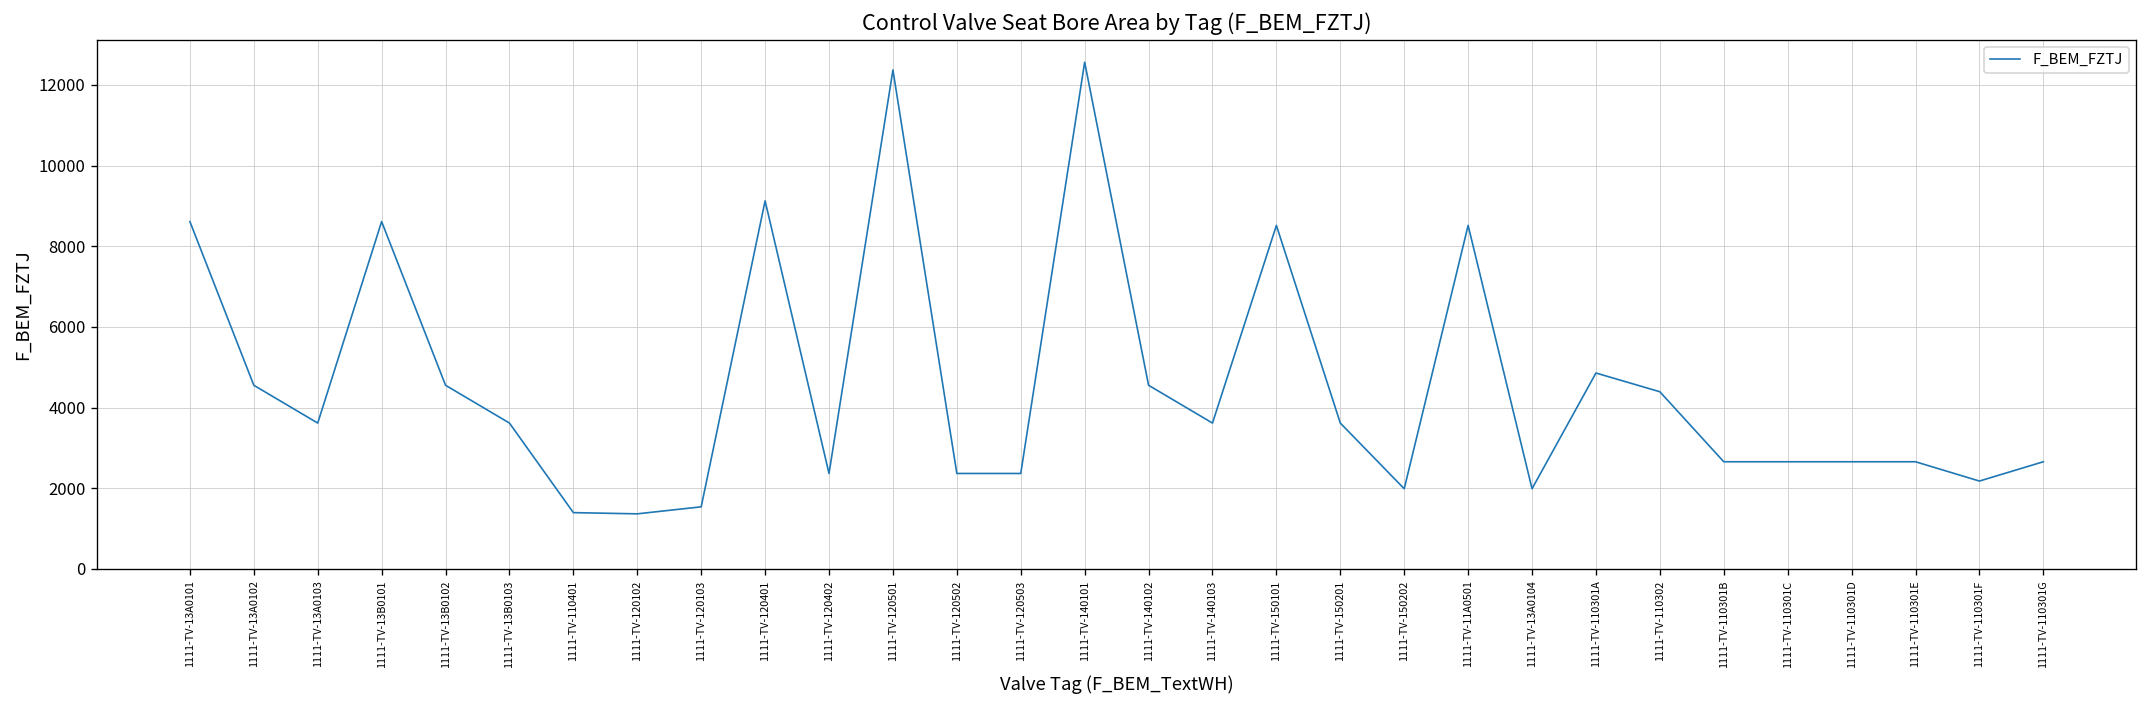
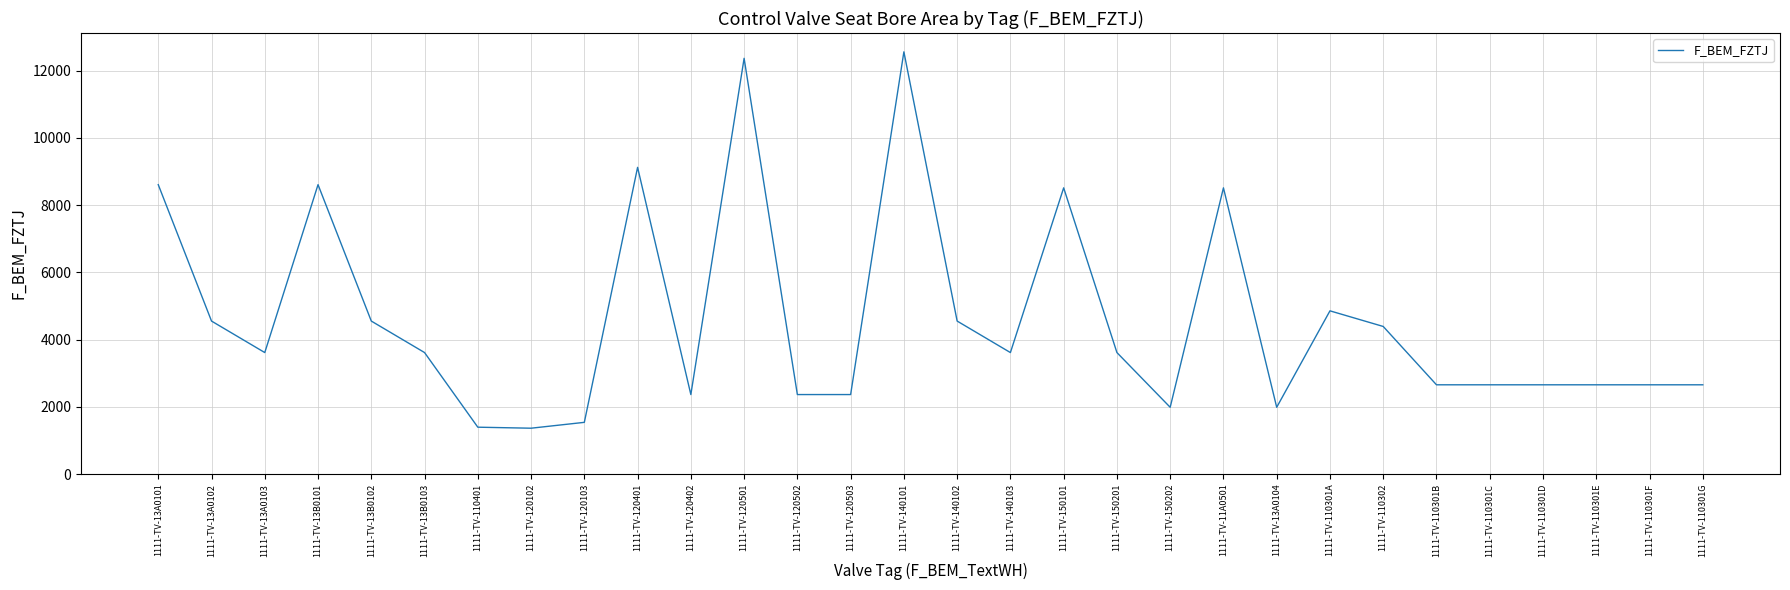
1111-TV-110301F: 2200 -> 2700
